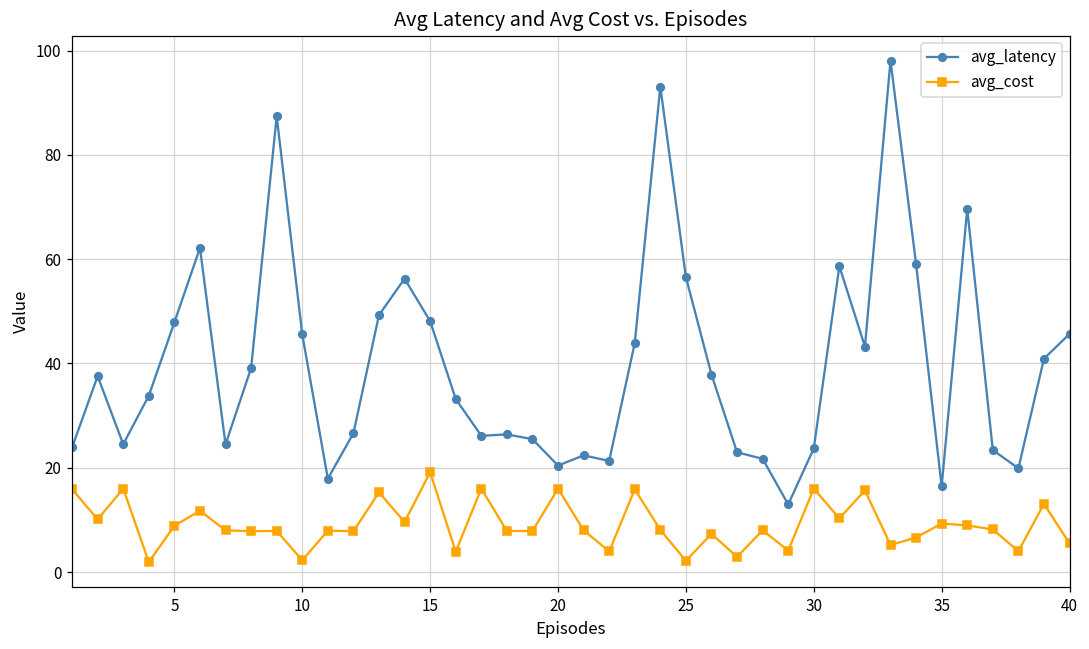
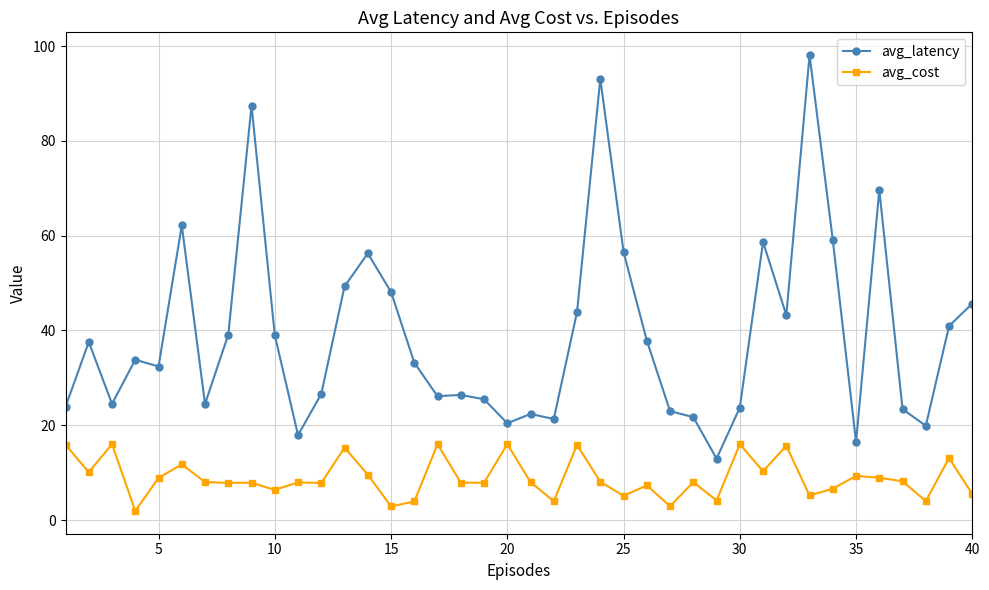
avg_latency, 5: 48 -> 32
avg_latency, 10: 46 -> 39
avg_cost, 10: 2 -> 6
avg_cost, 15: 19 -> 3
avg_cost, 25: 2 -> 5
